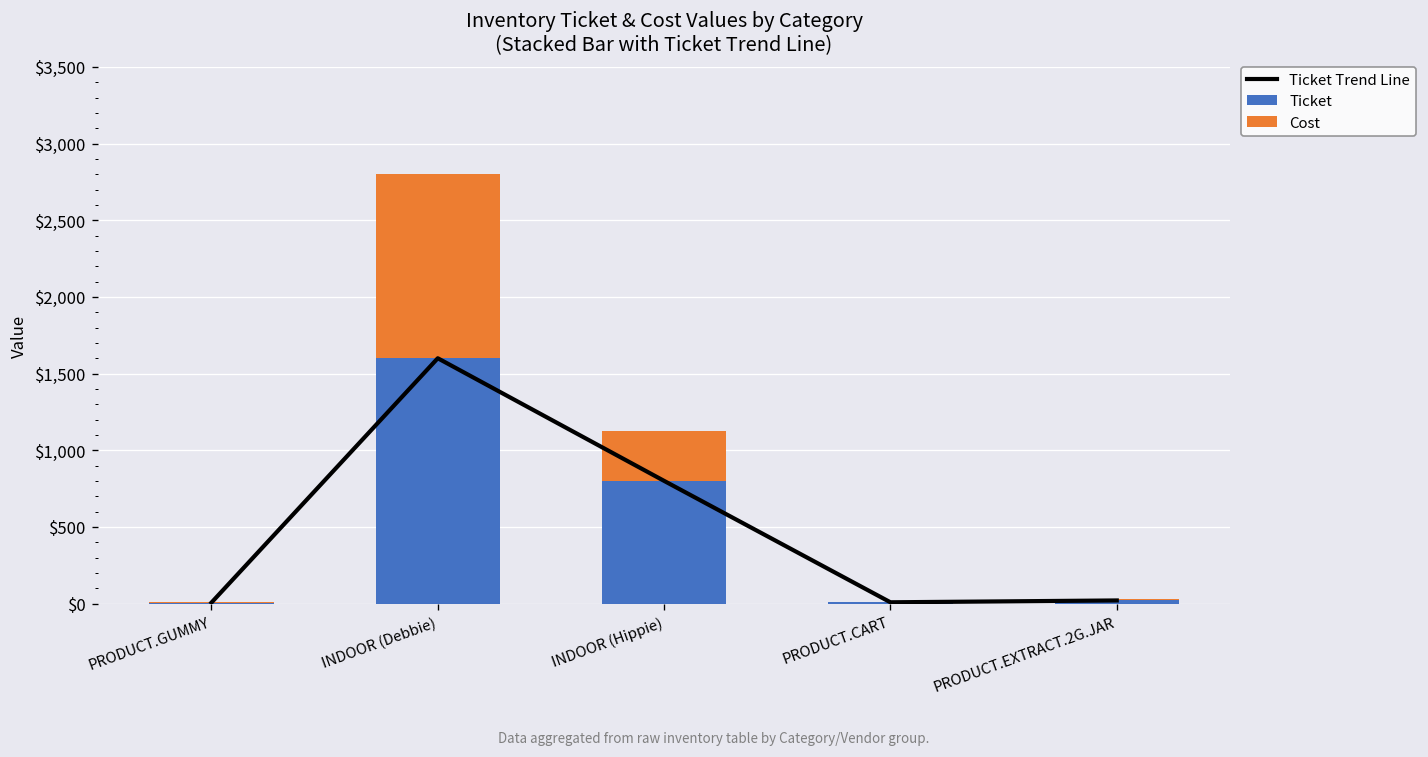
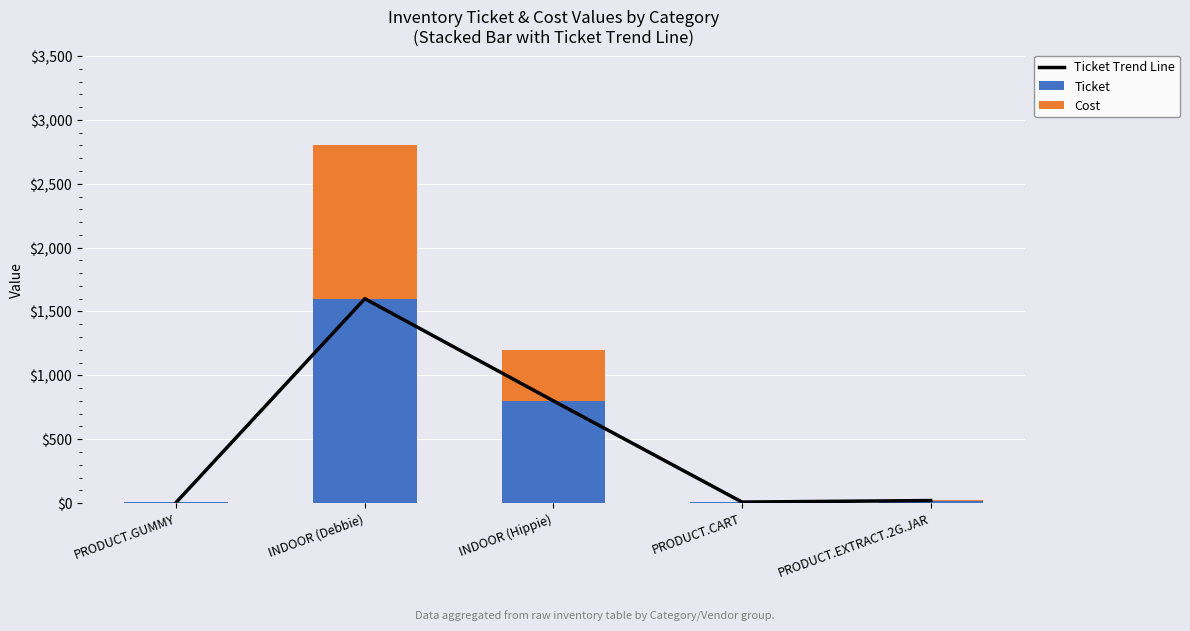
Cost, INDOOR (Hippie): $320 -> $400
